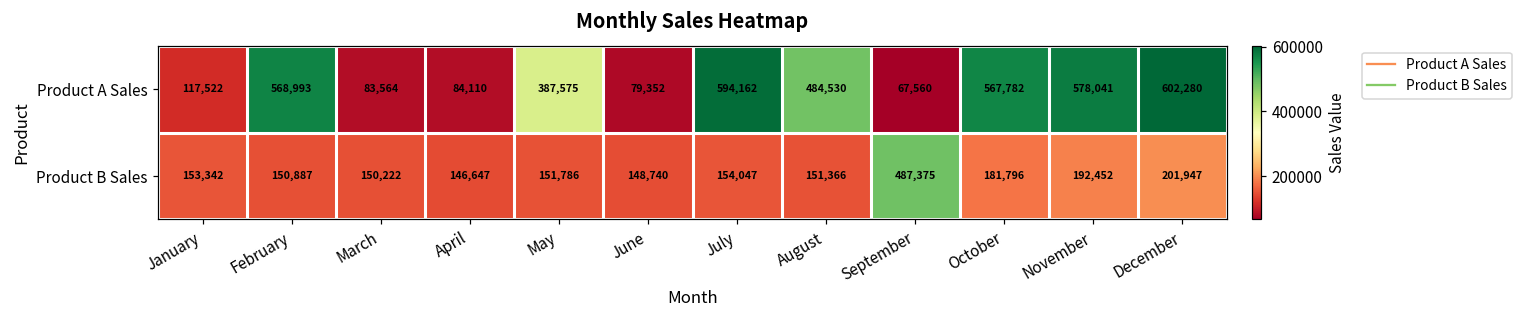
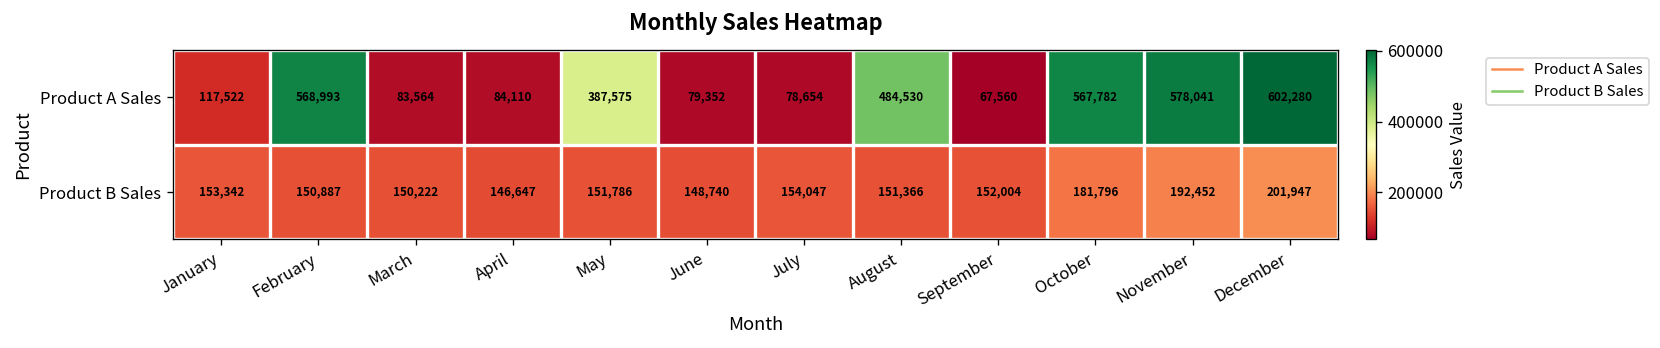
Product A Sales, July: 594,162 -> 78,654
Product B Sales, September: 487,375 -> 152,004
